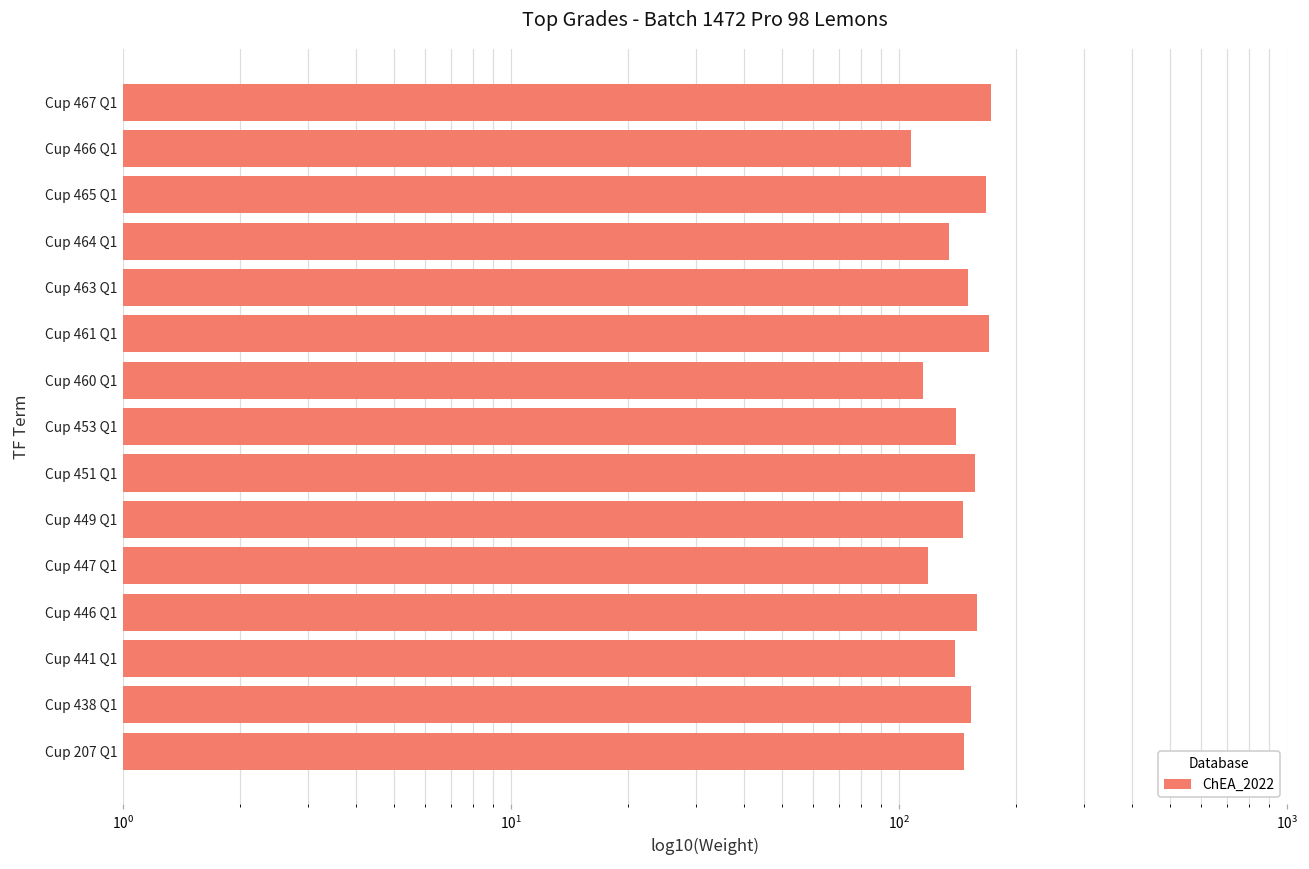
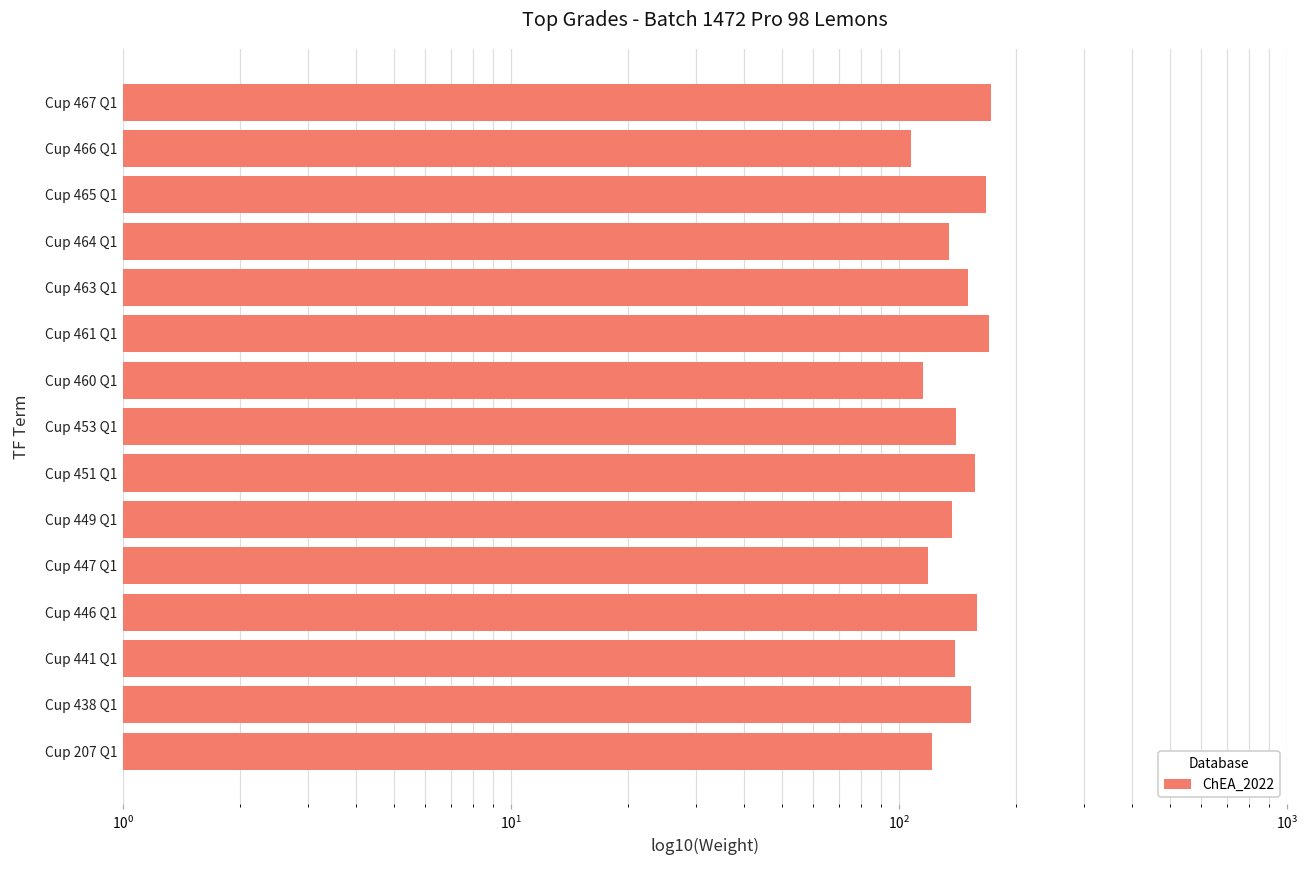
Cup 449 Q1: 146 -> 137
Cup 207 Q1: 147 -> 122
